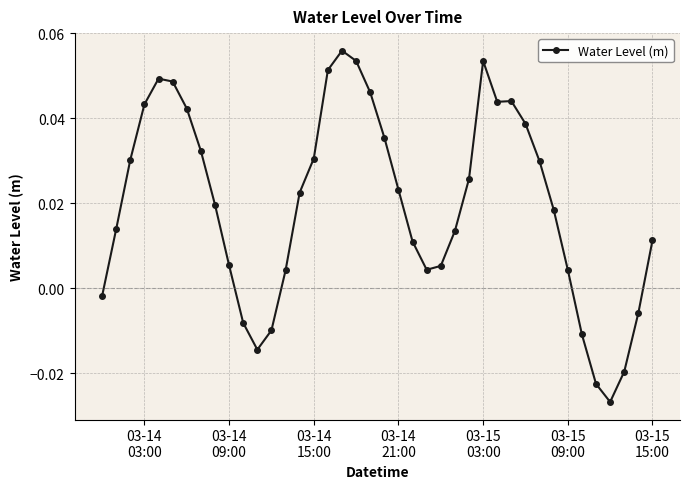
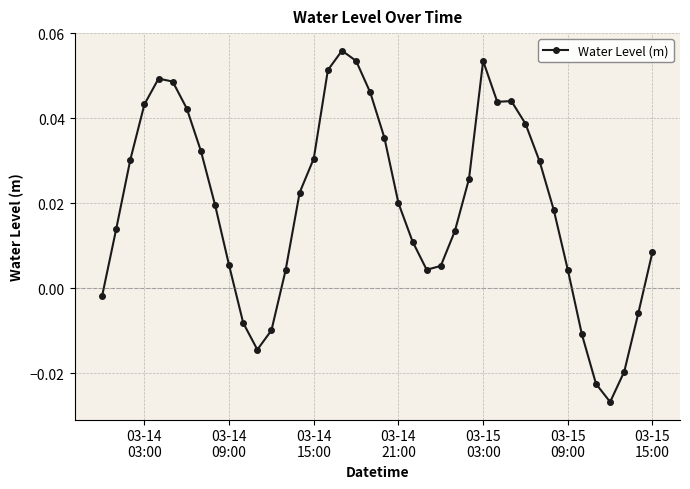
03-14 21:00: 0.023 -> 0.020
03-15 15:00: 0.011 -> 0.009
